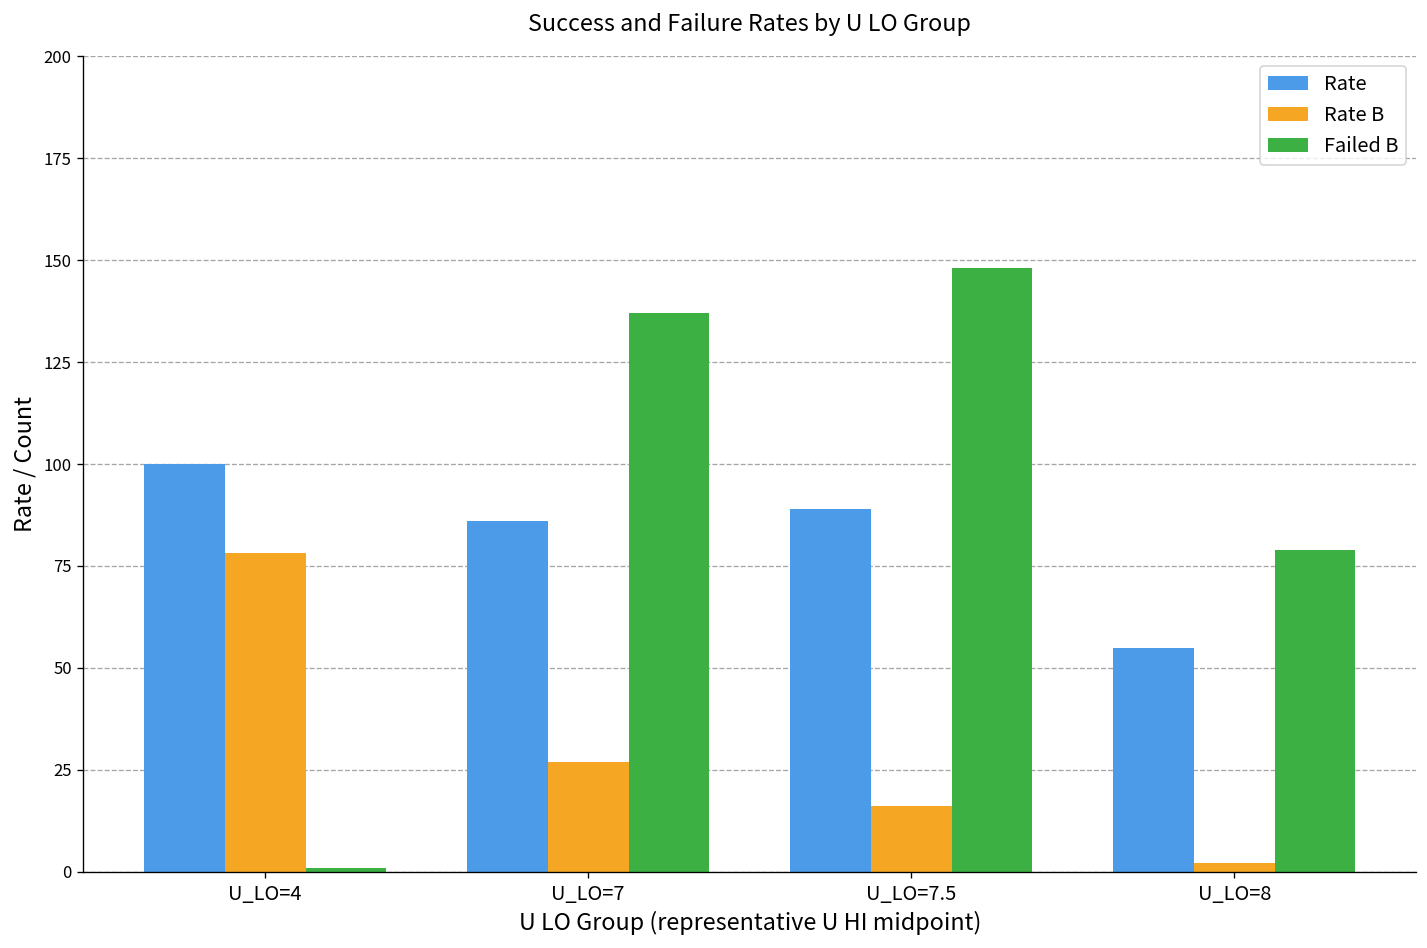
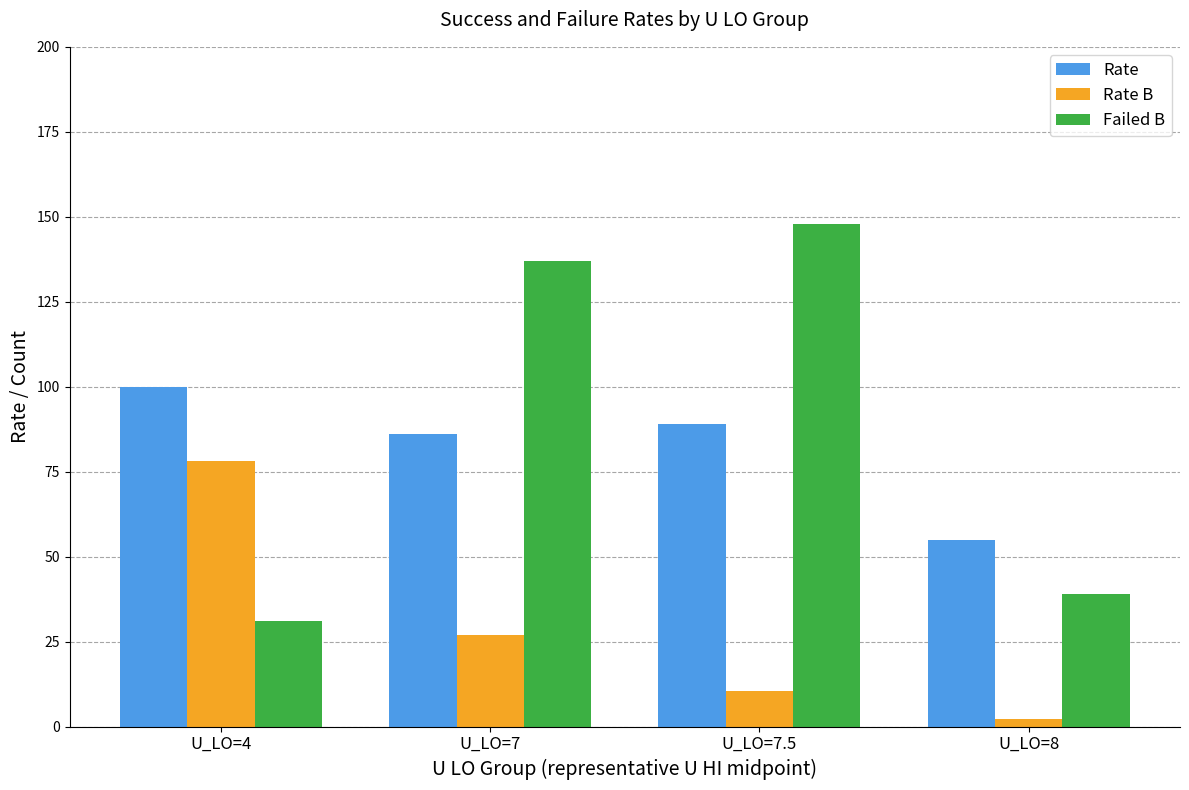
Failed B, U_LO=4: 1 -> 31
Rate B, U_LO=7.5: 16 -> 11
Failed B, U_LO=8: 79 -> 39
